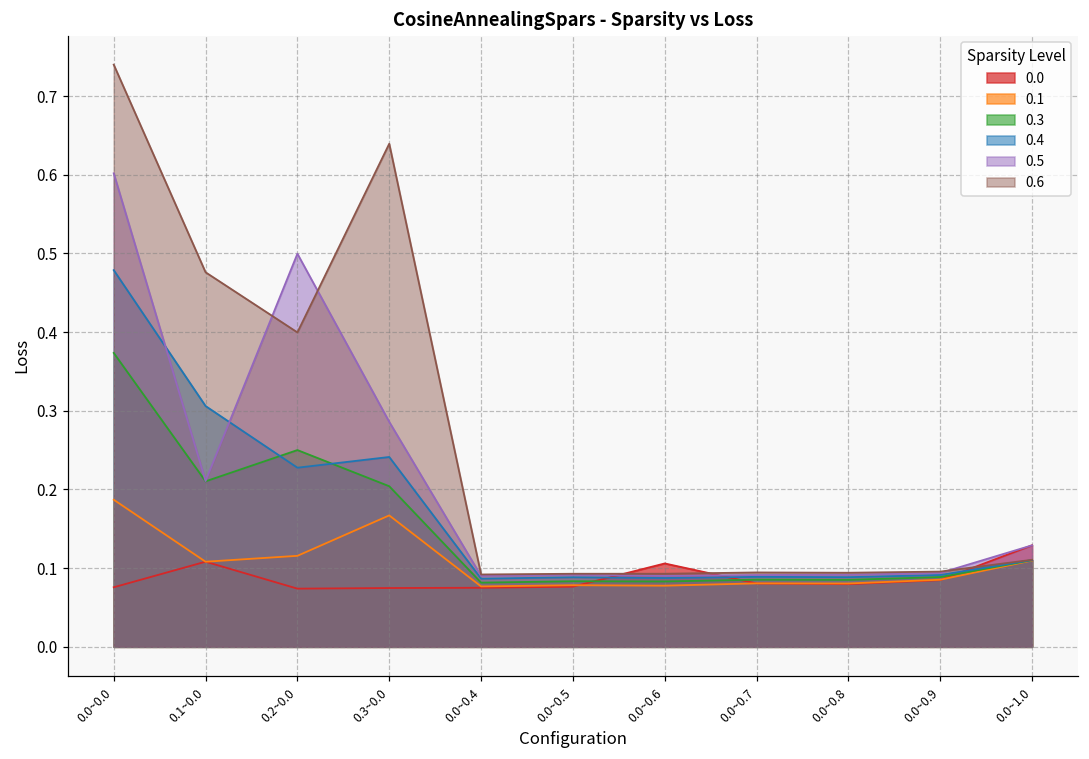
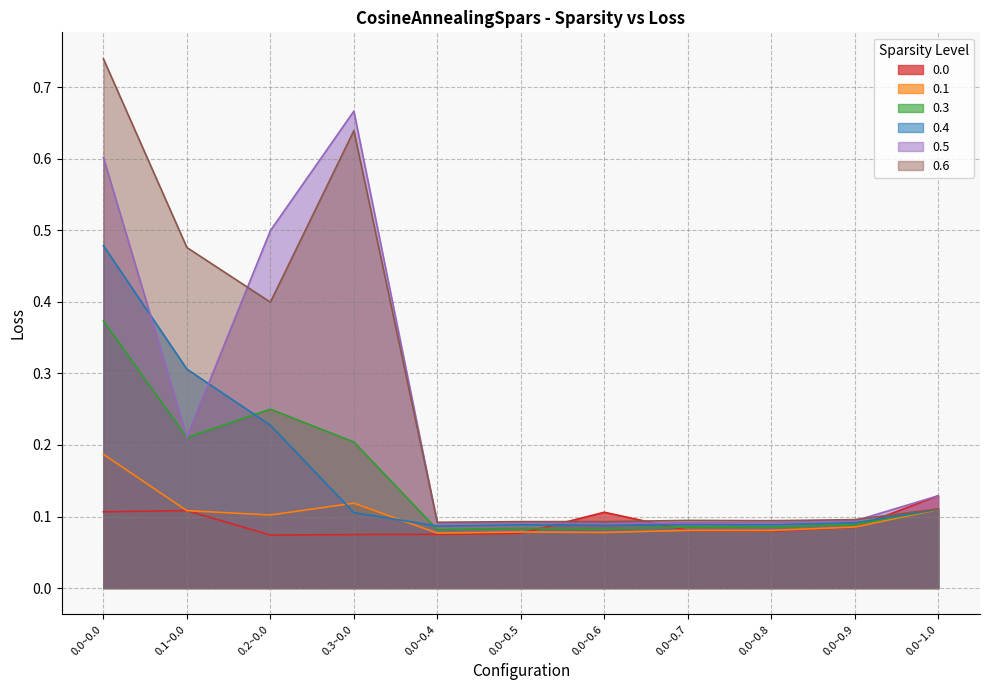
0.0, 0.0~0.0: 0.08 -> 0.11
0.1, 0.2~0.0: 0.12 -> 0.10
0.1, 0.3~0.0: 0.17 -> 0.12
0.4, 0.3~0.0: 0.24 -> 0.11
0.5, 0.3~0.0: 0.29 -> 0.67
